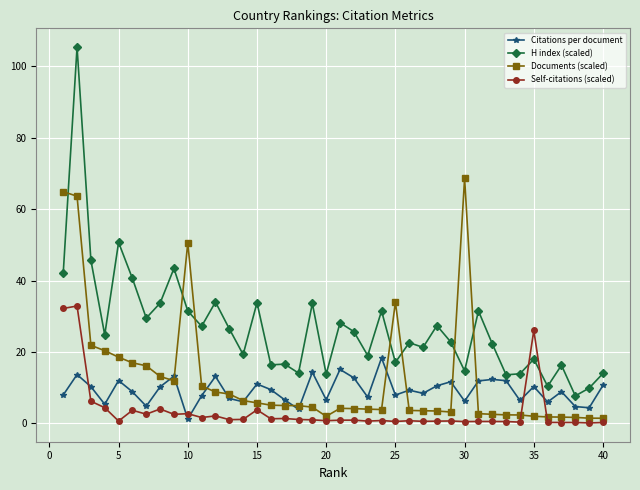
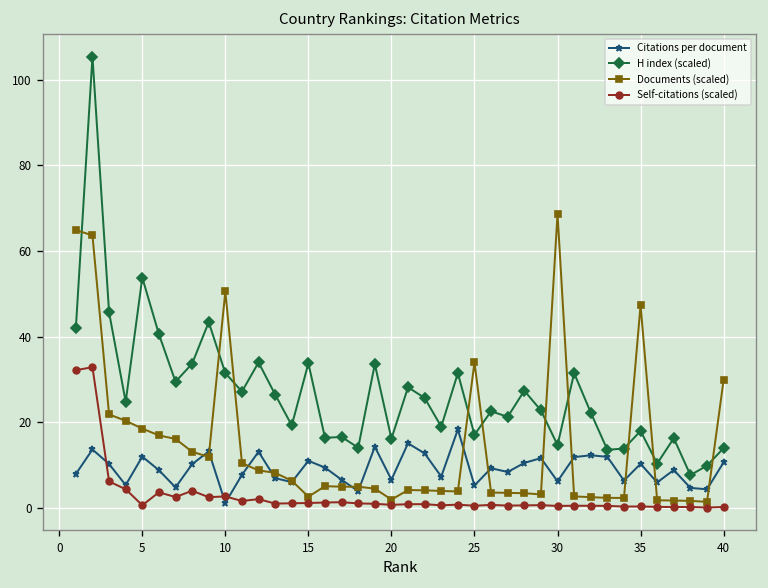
H index (scaled), 5: 51 -> 54
Documents (scaled), 15: 6 -> 3
Self-citations (scaled), 15: 4 -> 1
H index (scaled), 20: 14 -> 16
Citations per document, 25: 8 -> 5
Documents (scaled), 35: 2 -> 47
Self-citations (scaled), 35: 26 -> 0
Documents (scaled), 40: 1 -> 30
